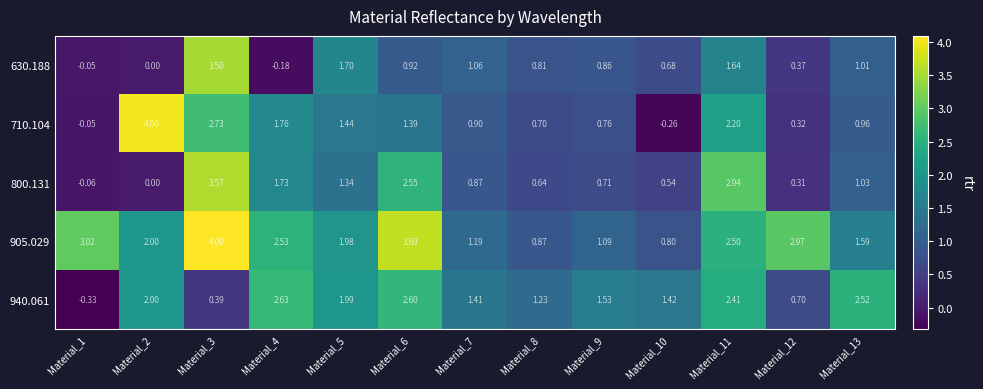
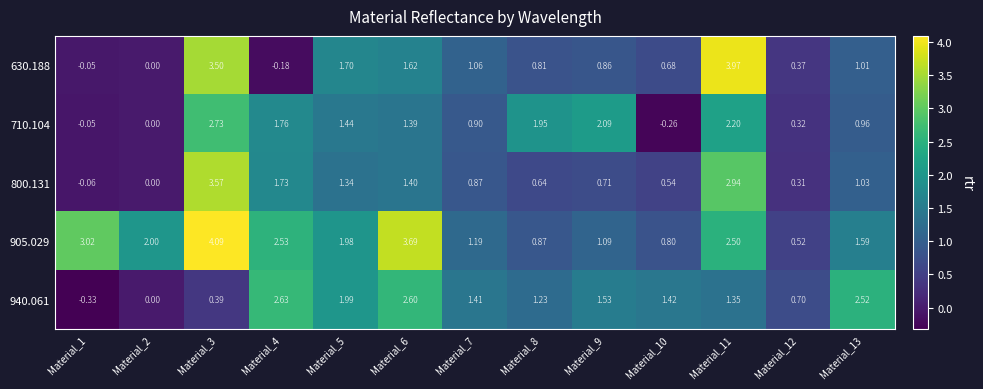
630.188, Material_6: 0.92 -> 1.62
630.188, Material_11: 1.64 -> 3.97
710.104, Material_2: 4.00 -> 0.00
710.104, Material_8: 0.70 -> 1.95
710.104, Material_9: 0.76 -> 2.09
800.131, Material_6: 2.55 -> 1.40
905.029, Material_12: 2.97 -> 0.52
940.061, Material_2: 2.00 -> 0.00
940.061, Material_11: 2.41 -> 1.35
